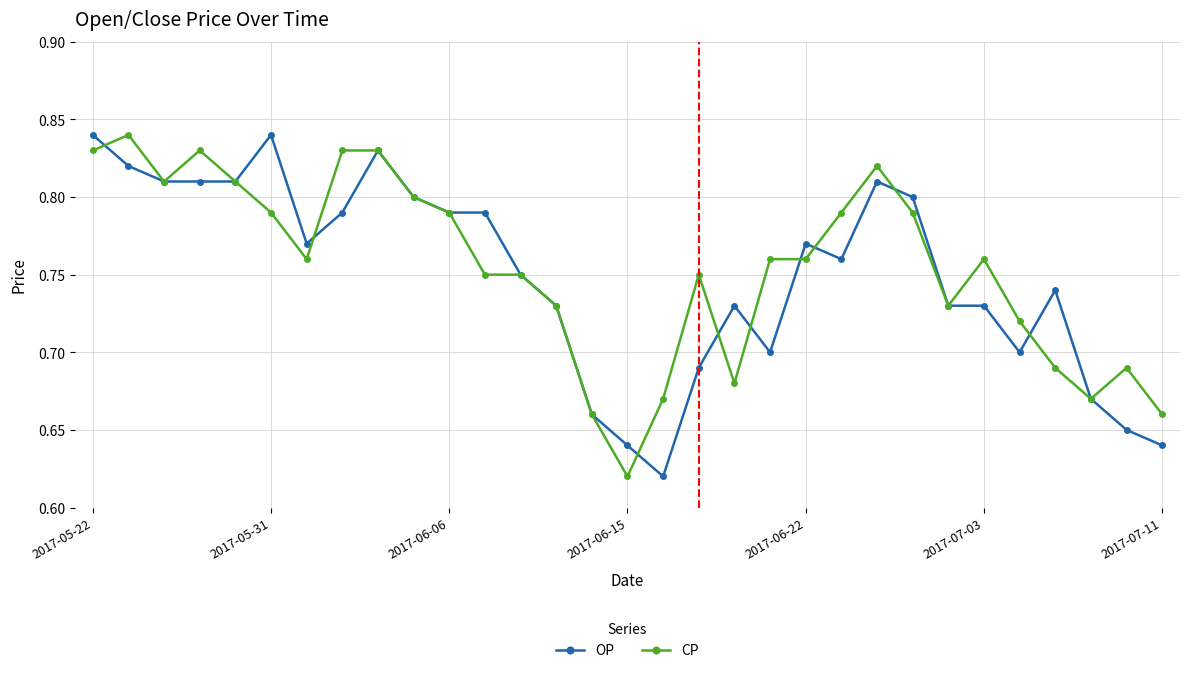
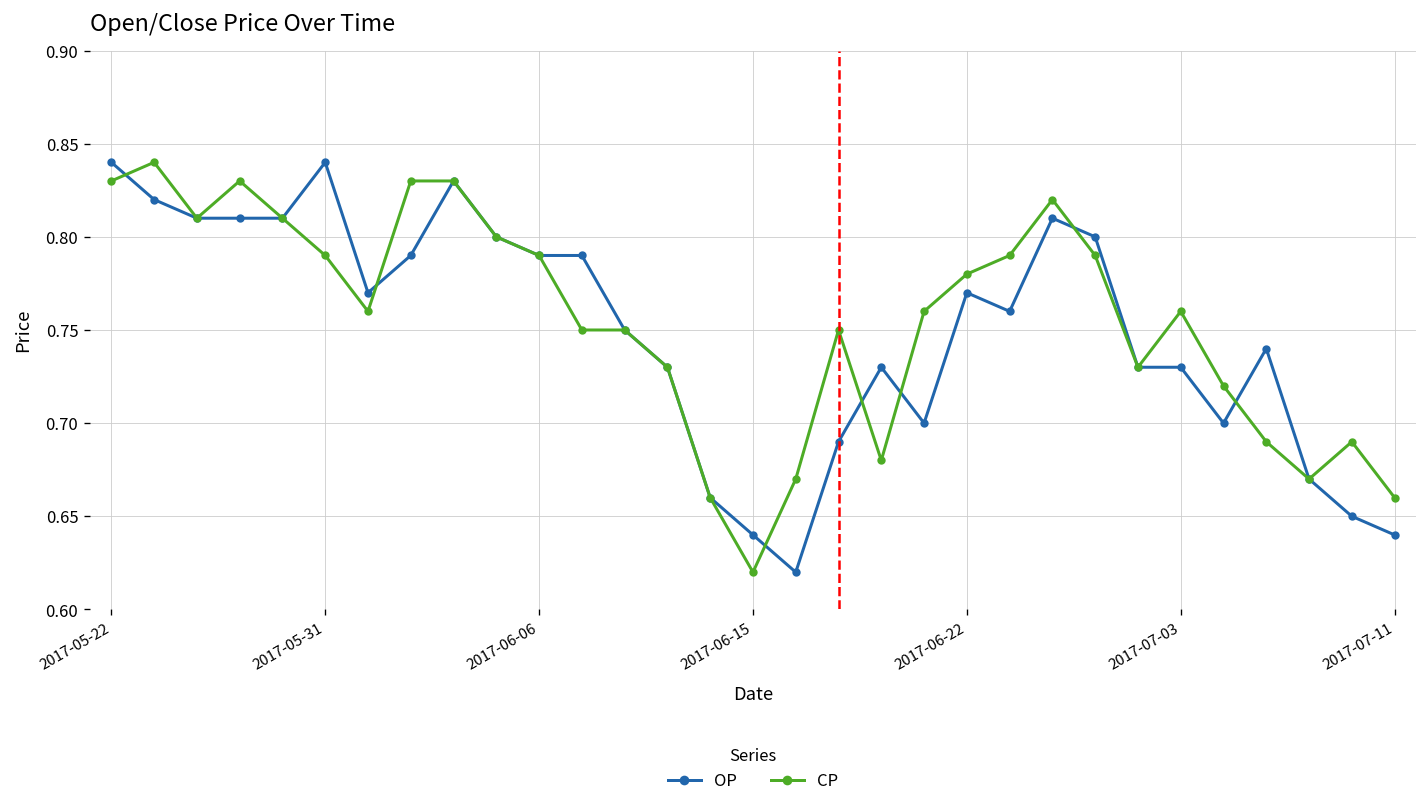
CP, 2017-06-22: 0.76 -> 0.78
